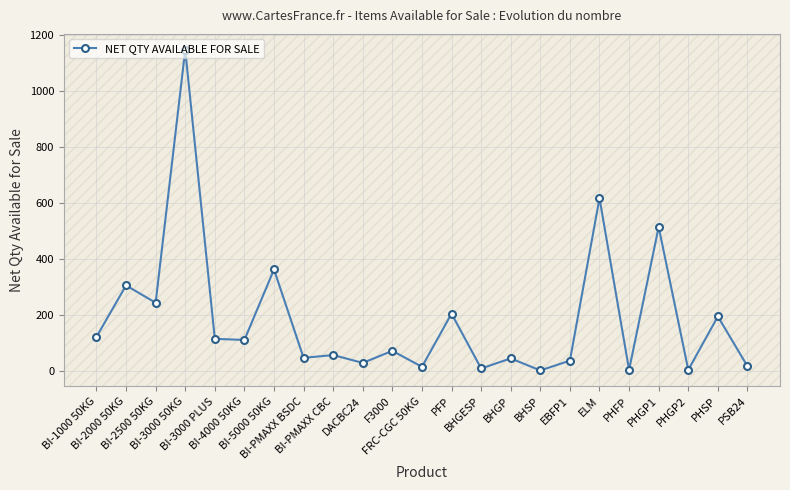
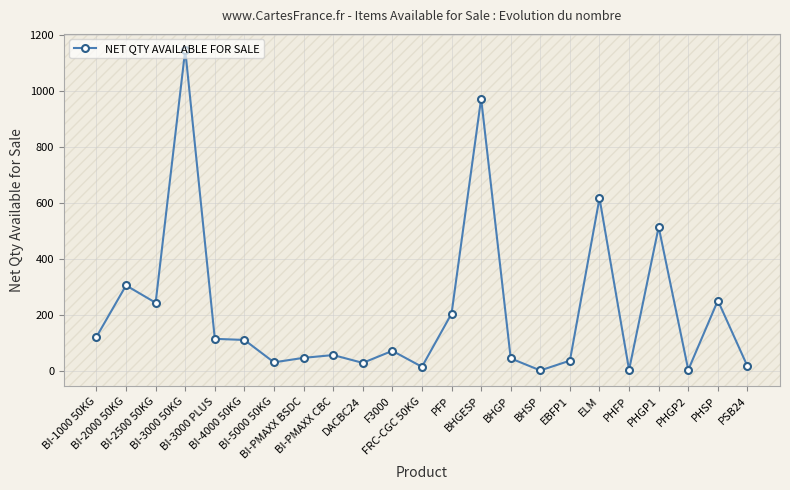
BI-5000 50KG: 360 -> 30
BHGESP: 10 -> 970
PHSP: 200 -> 250
